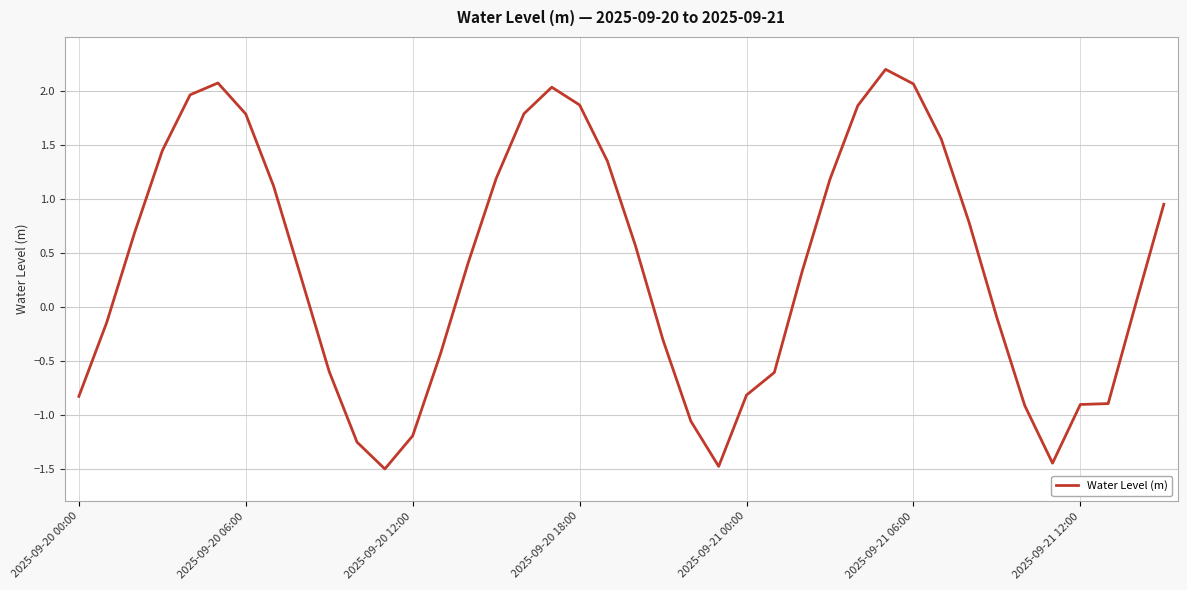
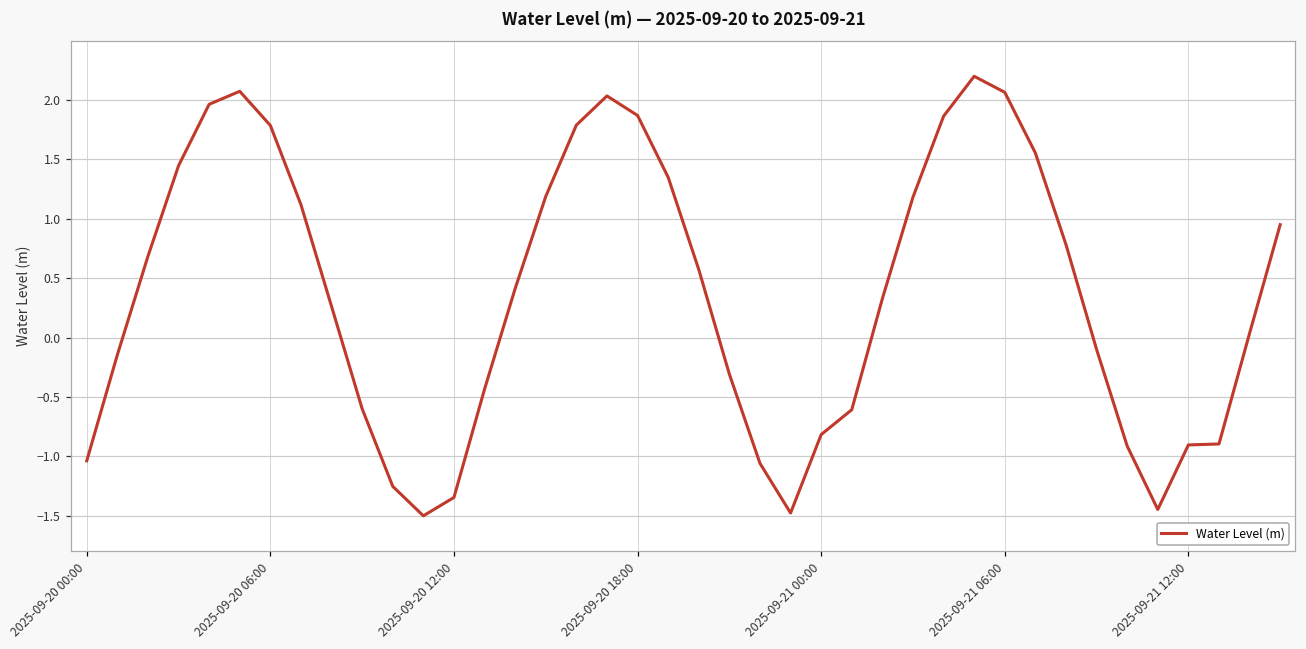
2025-09-20 00:00: -0.83 -> -1.04
2025-09-20 12:00: -1.19 -> -1.35
